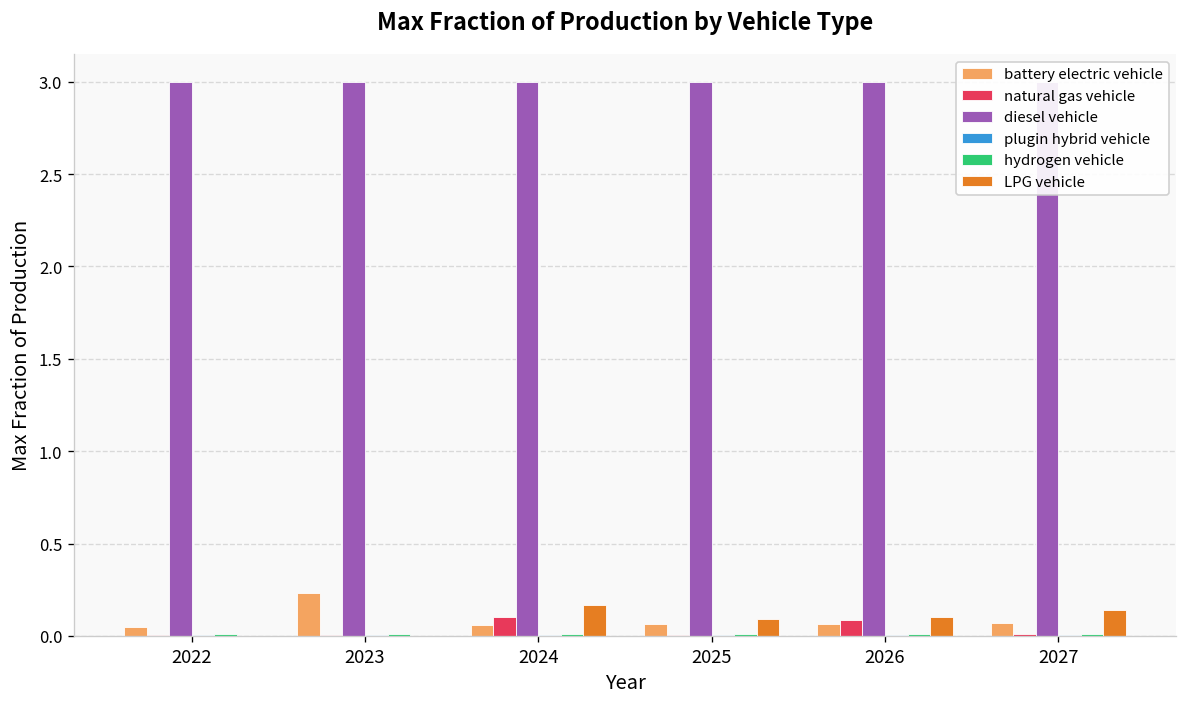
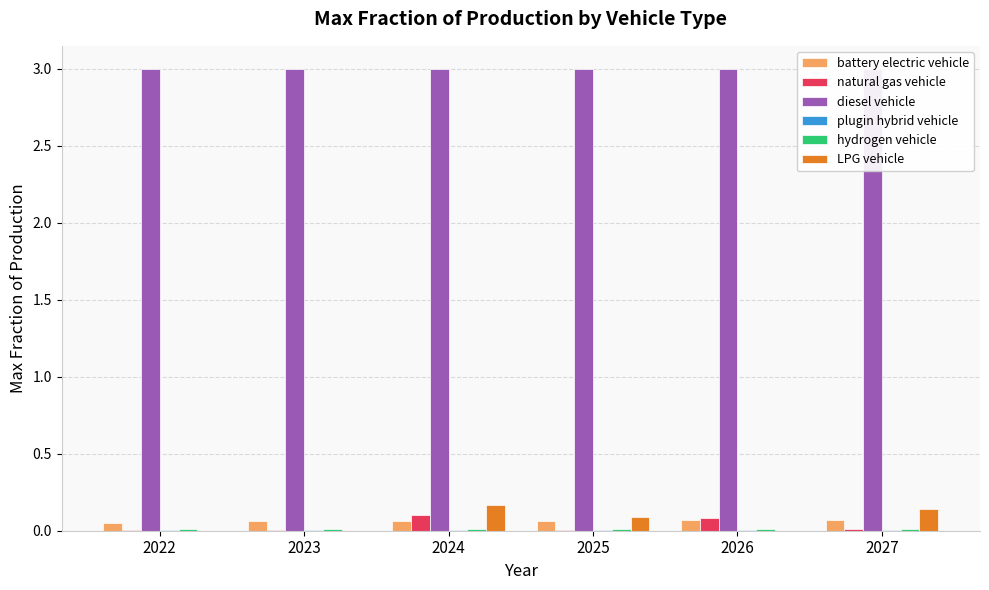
battery electric vehicle, 2023: 0.23 -> 0.06
LPG vehicle, 2026: 0.10 -> 0.00
